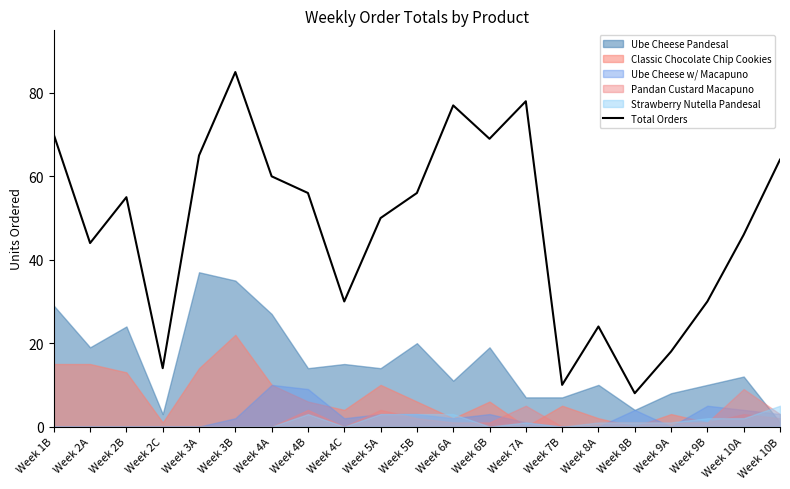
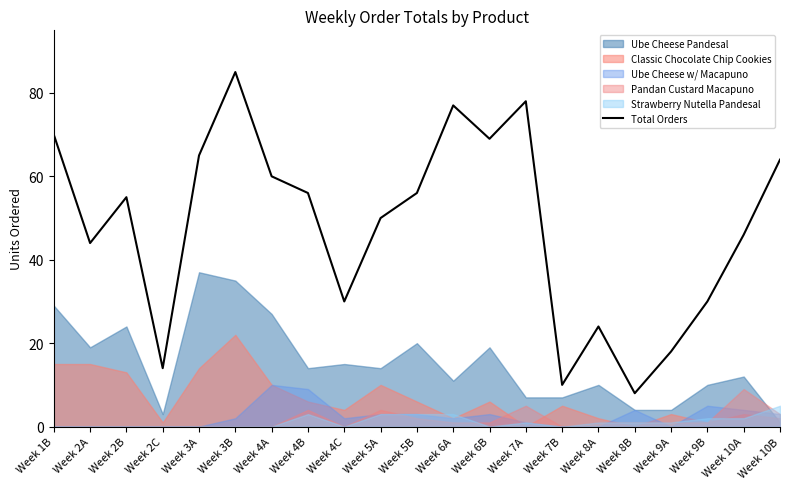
Ube Cheese Pandesal, Week 9A: 8 -> 4
